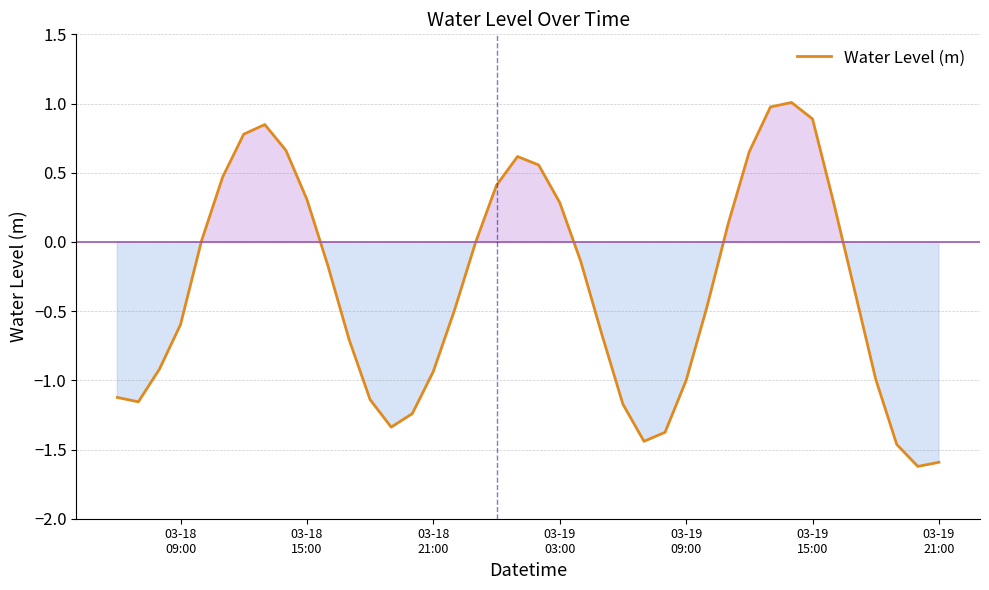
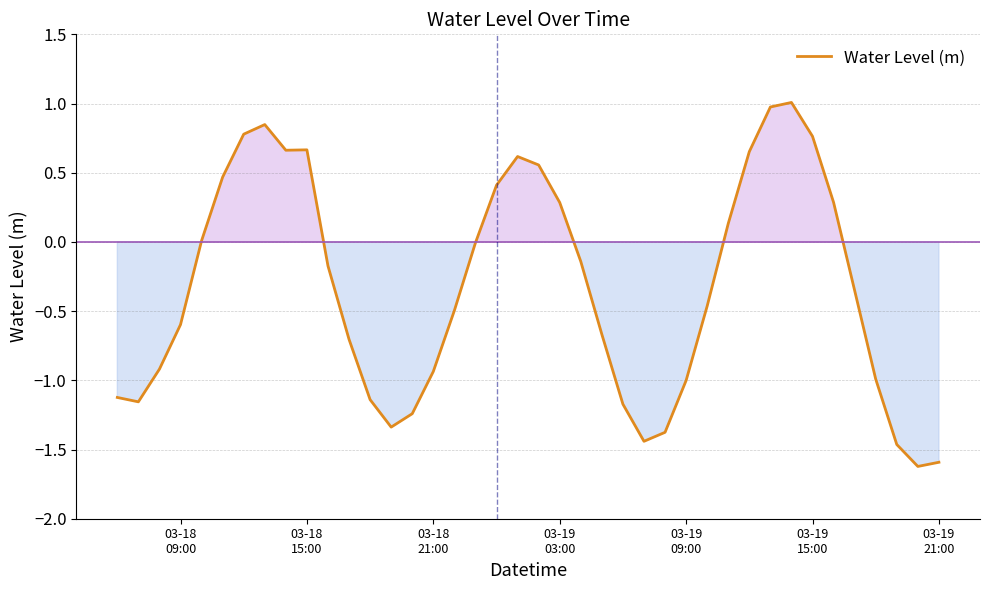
03-18 15:00: 0.31 -> 0.67
03-19 15:00: 0.89 -> 0.76
